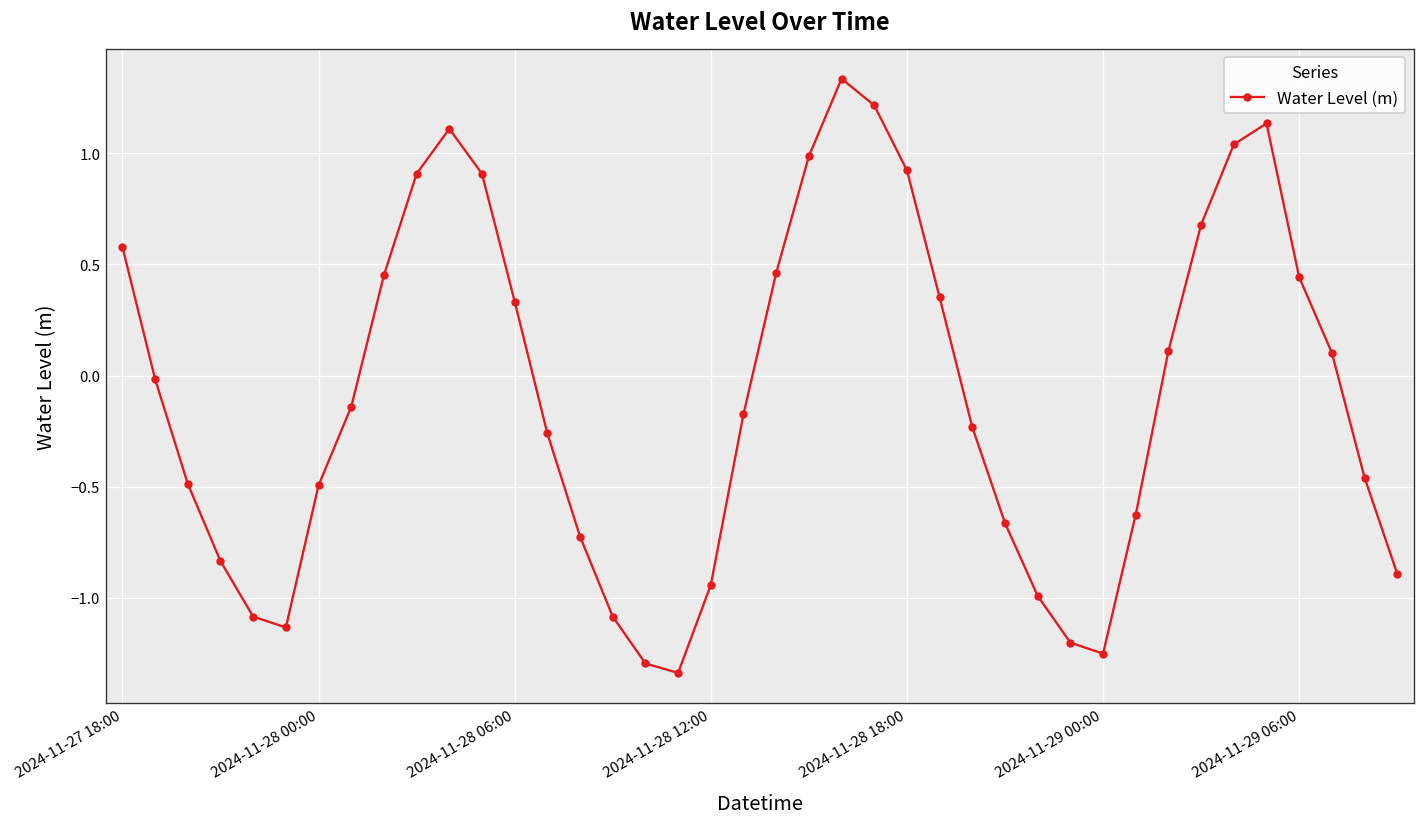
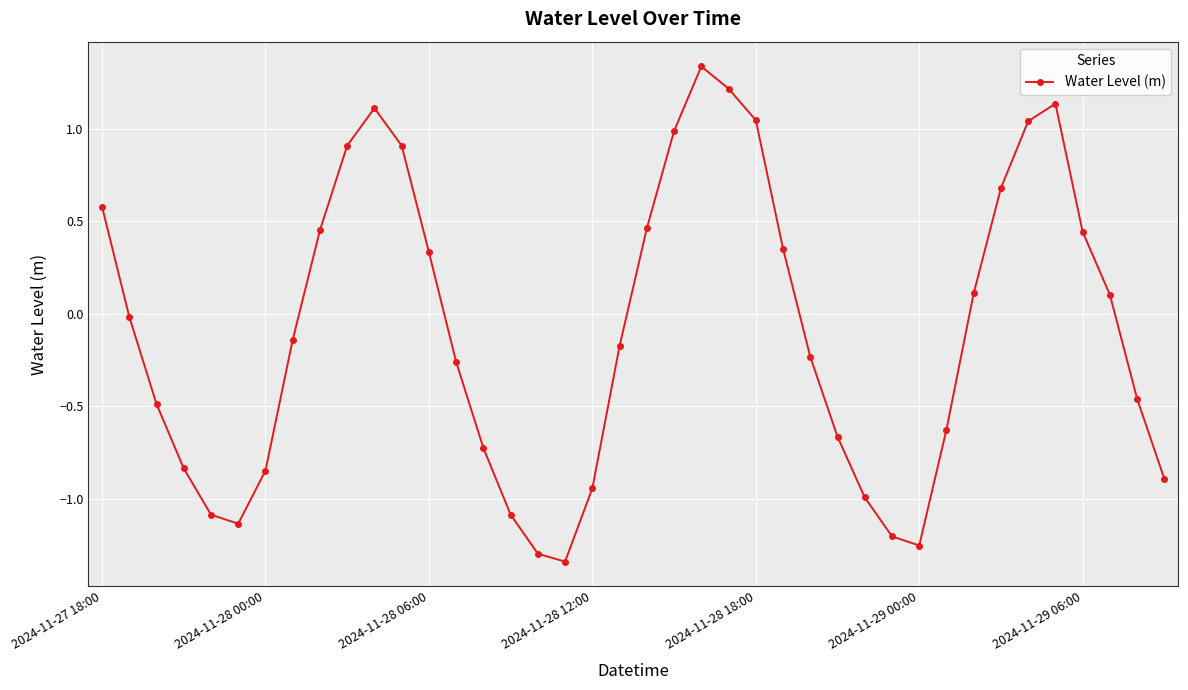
2024-11-28 00:00: -0.49 -> -0.85
2024-11-28 18:00: 0.92 -> 1.05
